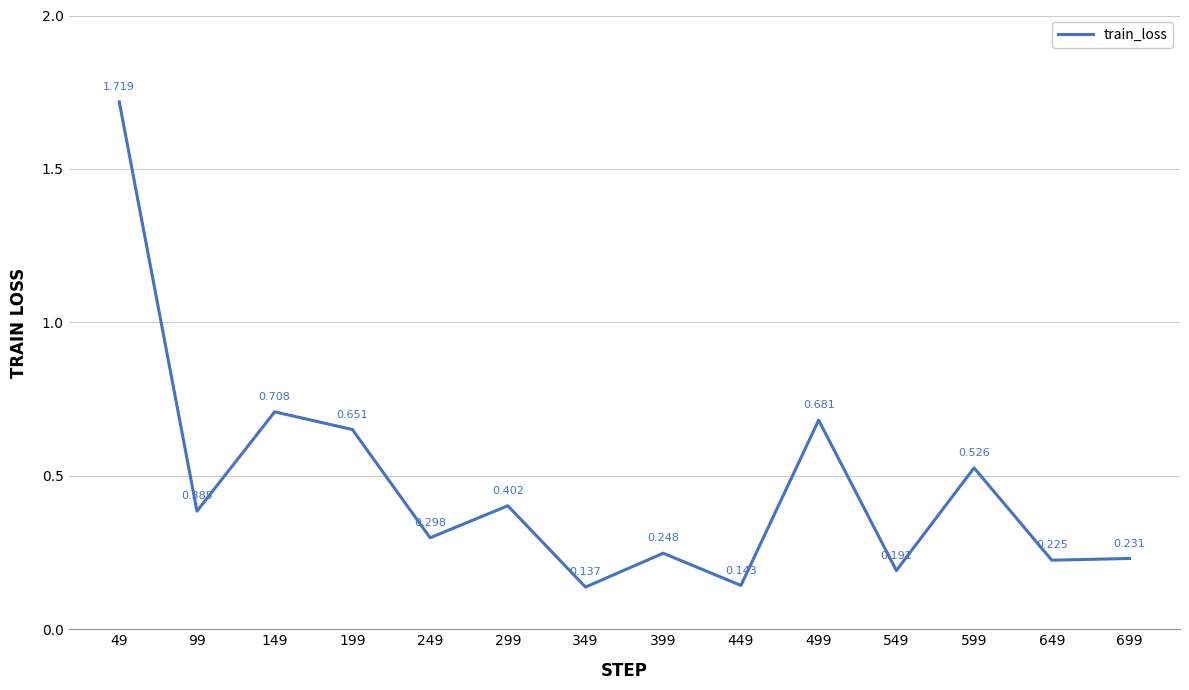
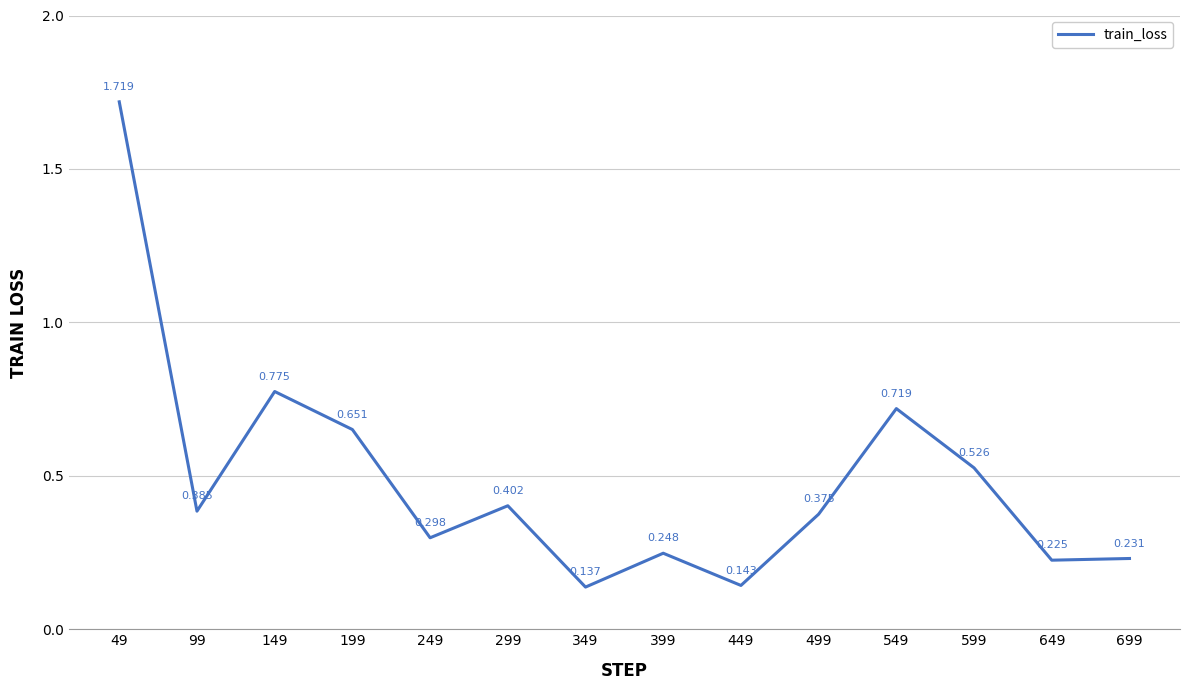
149: 0.708 -> 0.775
499: 0.681 -> 0.375
549: 0.191 -> 0.719
